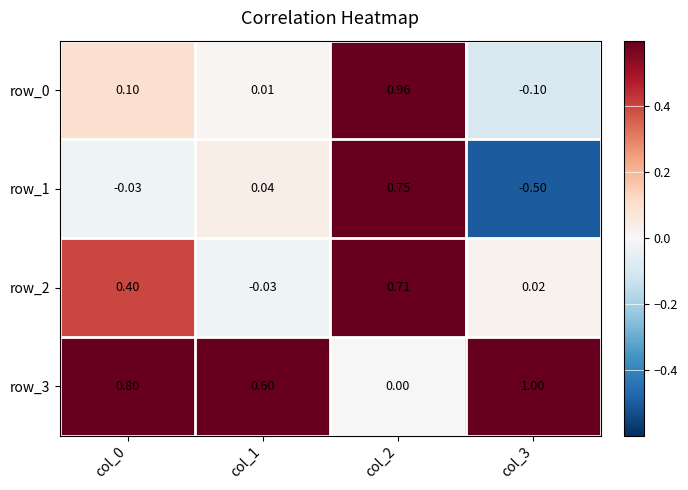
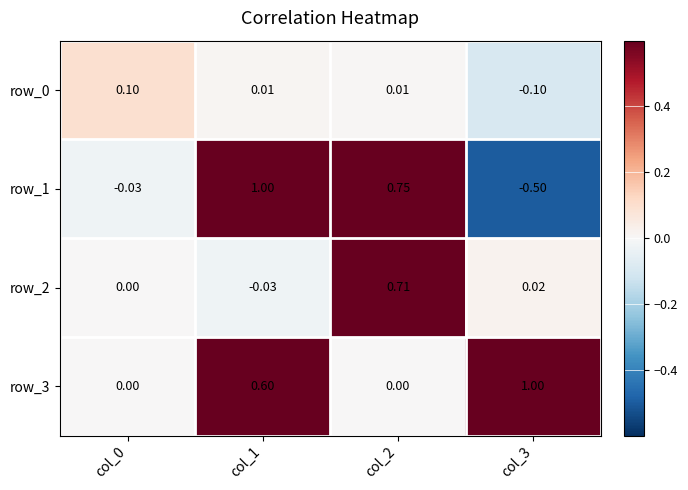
row_0, col_2: 0.96 -> 0.01
row_1, col_1: 0.04 -> 1.00
row_2, col_0: 0.40 -> 0.00
row_3, col_0: 0.80 -> 0.00
